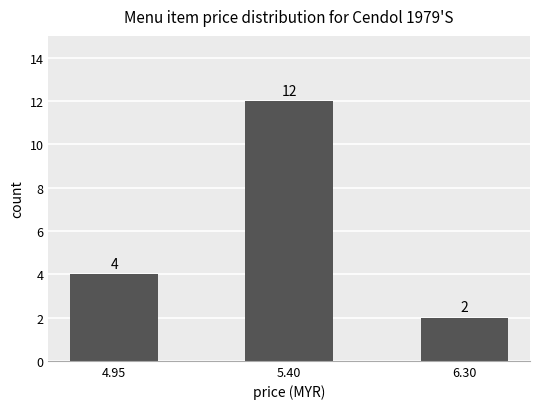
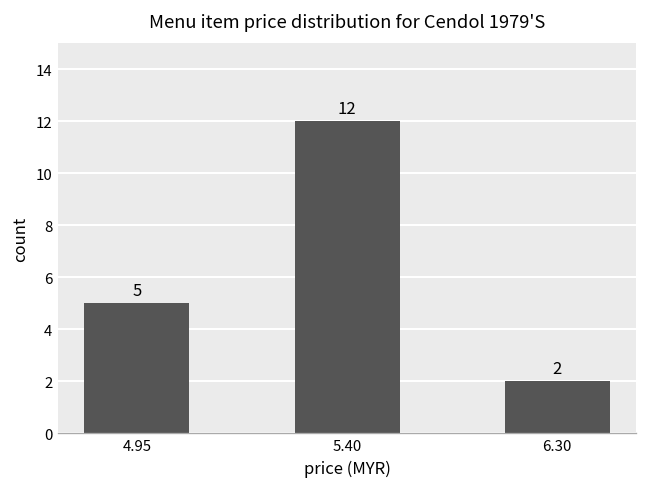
4.95: 4 -> 5
